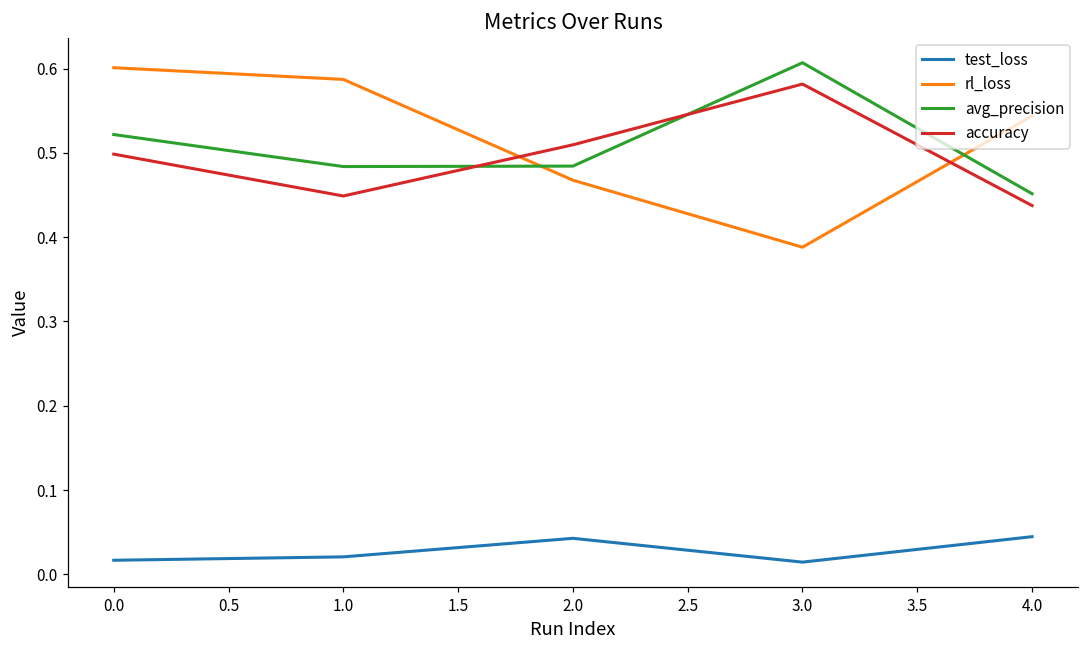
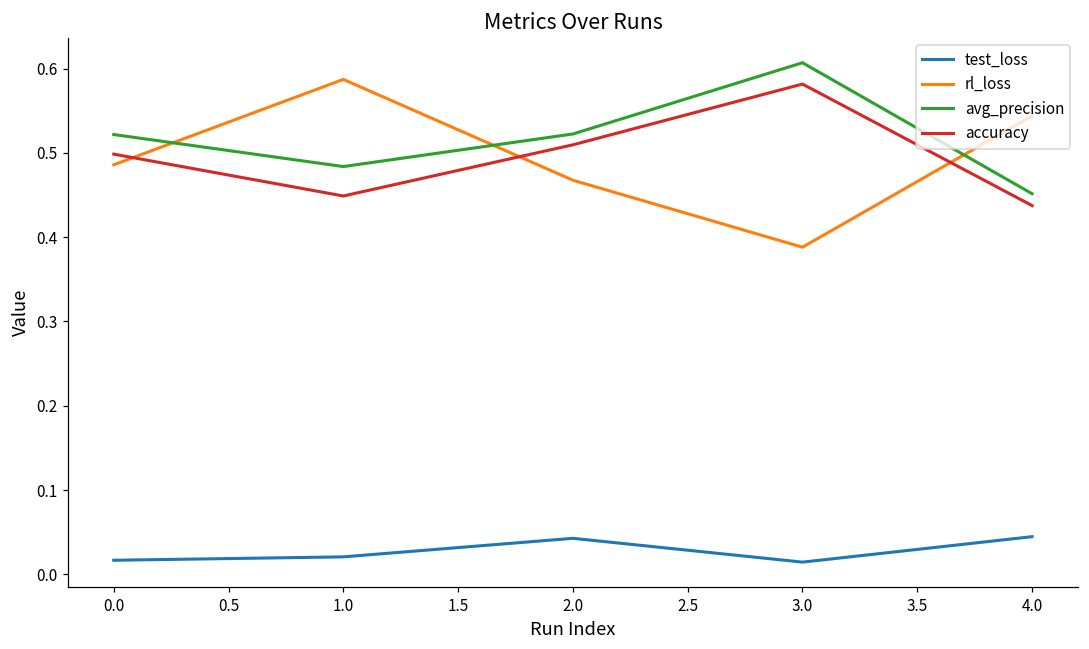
rl_loss, 0.0: 0.60 -> 0.49
avg_precision, 2.0: 0.48 -> 0.52
